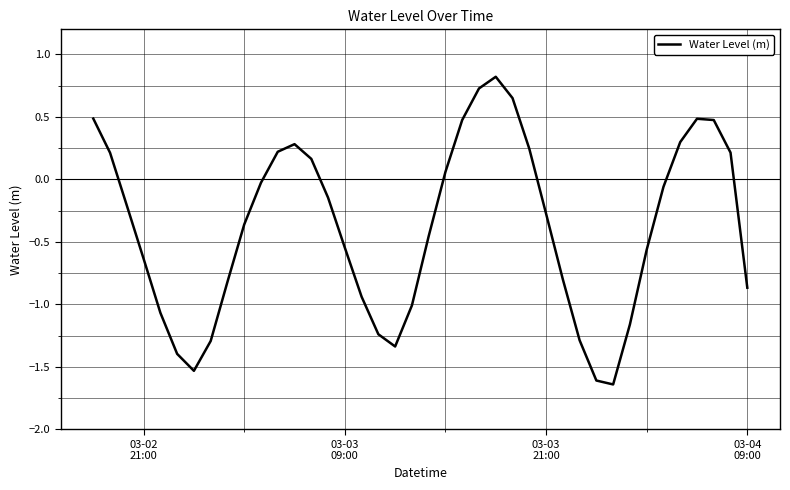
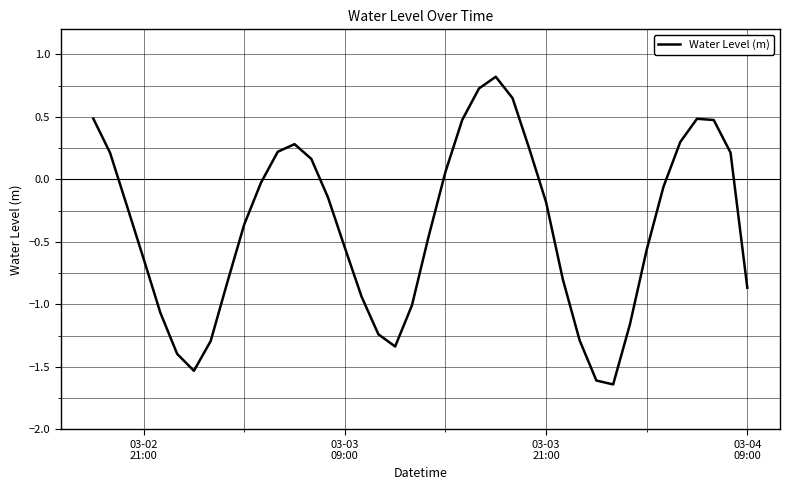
03-03 21:00: -0.27 -> -0.18
